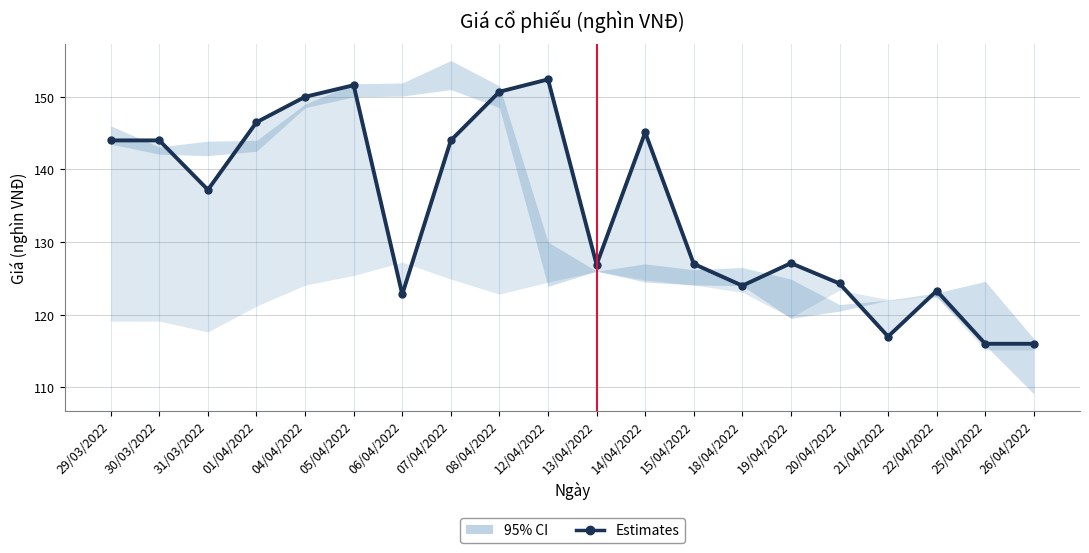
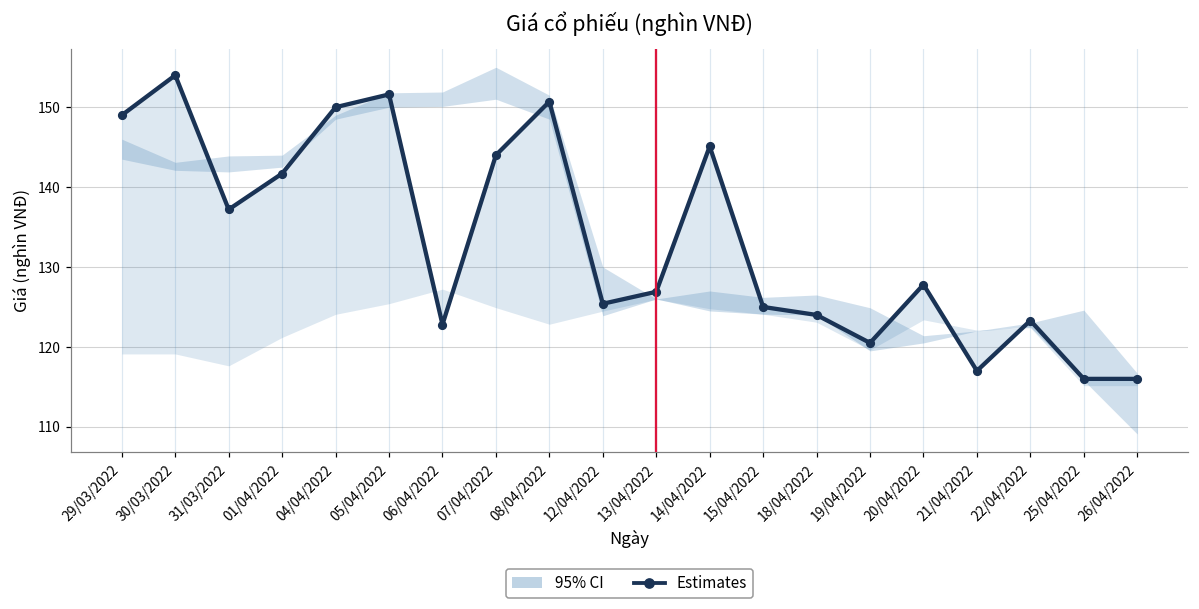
Estimates, 29/03/2022: 144 -> 149
Estimates, 30/03/2022: 144 -> 154
Estimates, 01/04/2022: 147 -> 142
Estimates, 12/04/2022: 152 -> 125
Estimates, 15/04/2022: 127 -> 125
Estimates, 19/04/2022: 127 -> 121
Estimates, 20/04/2022: 124 -> 128
